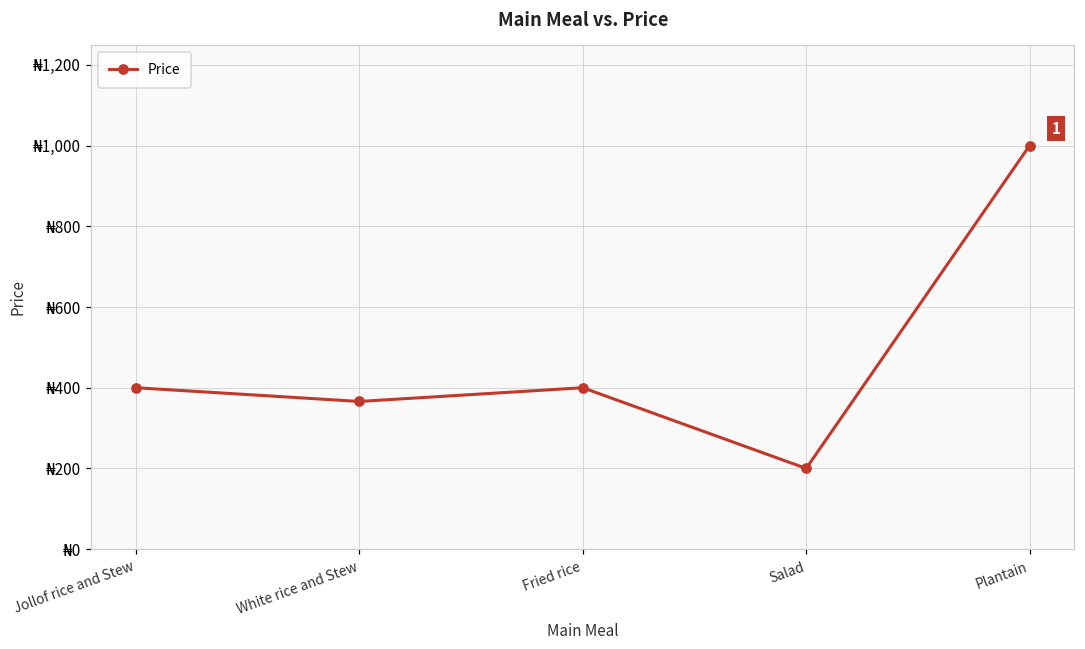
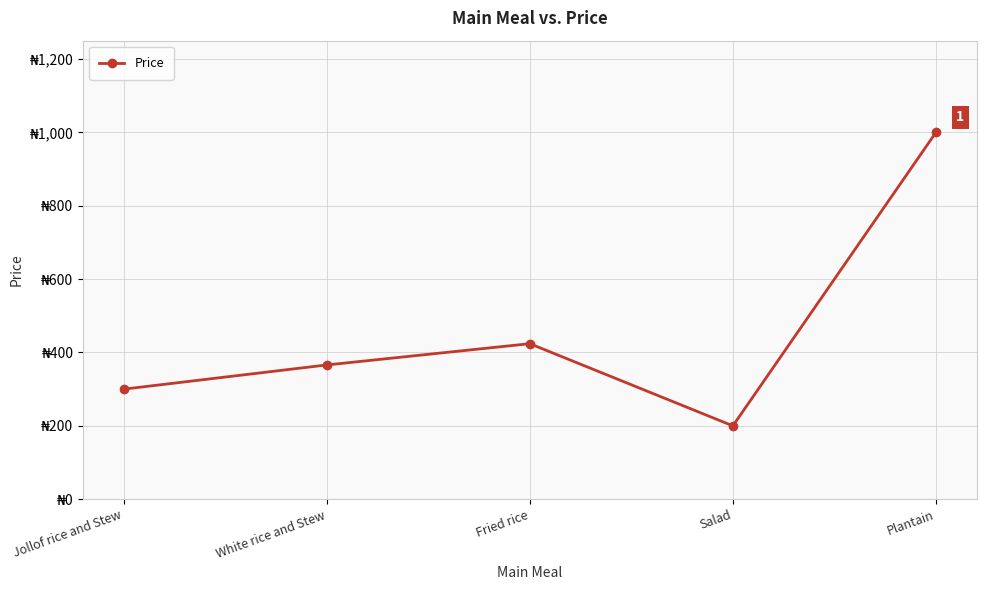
Jollof rice and Stew: ₦400 -> ₦300
Fried rice: ₦400 -> ₦420
